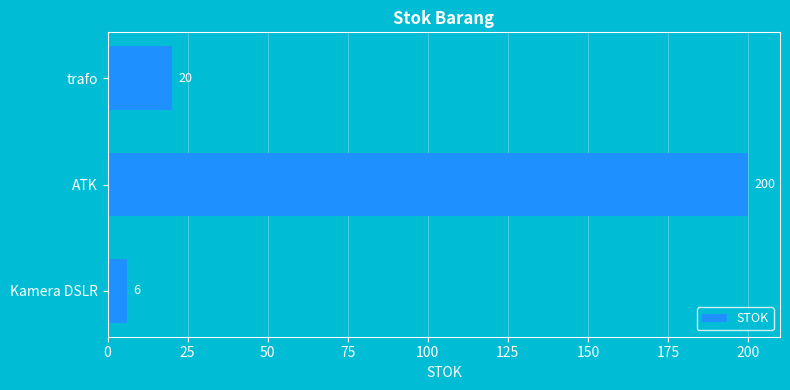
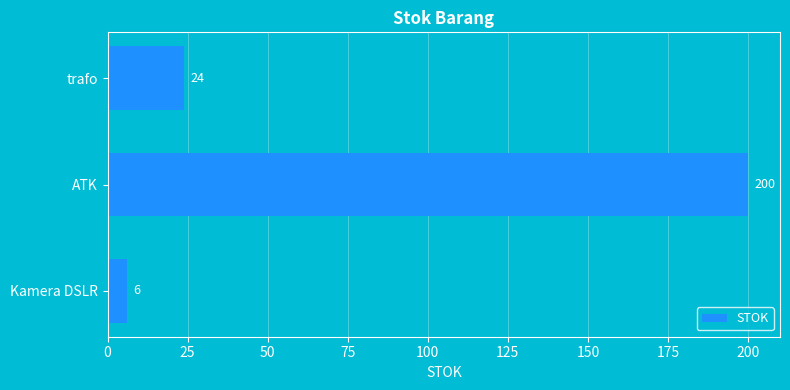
trafo: 20 -> 24
